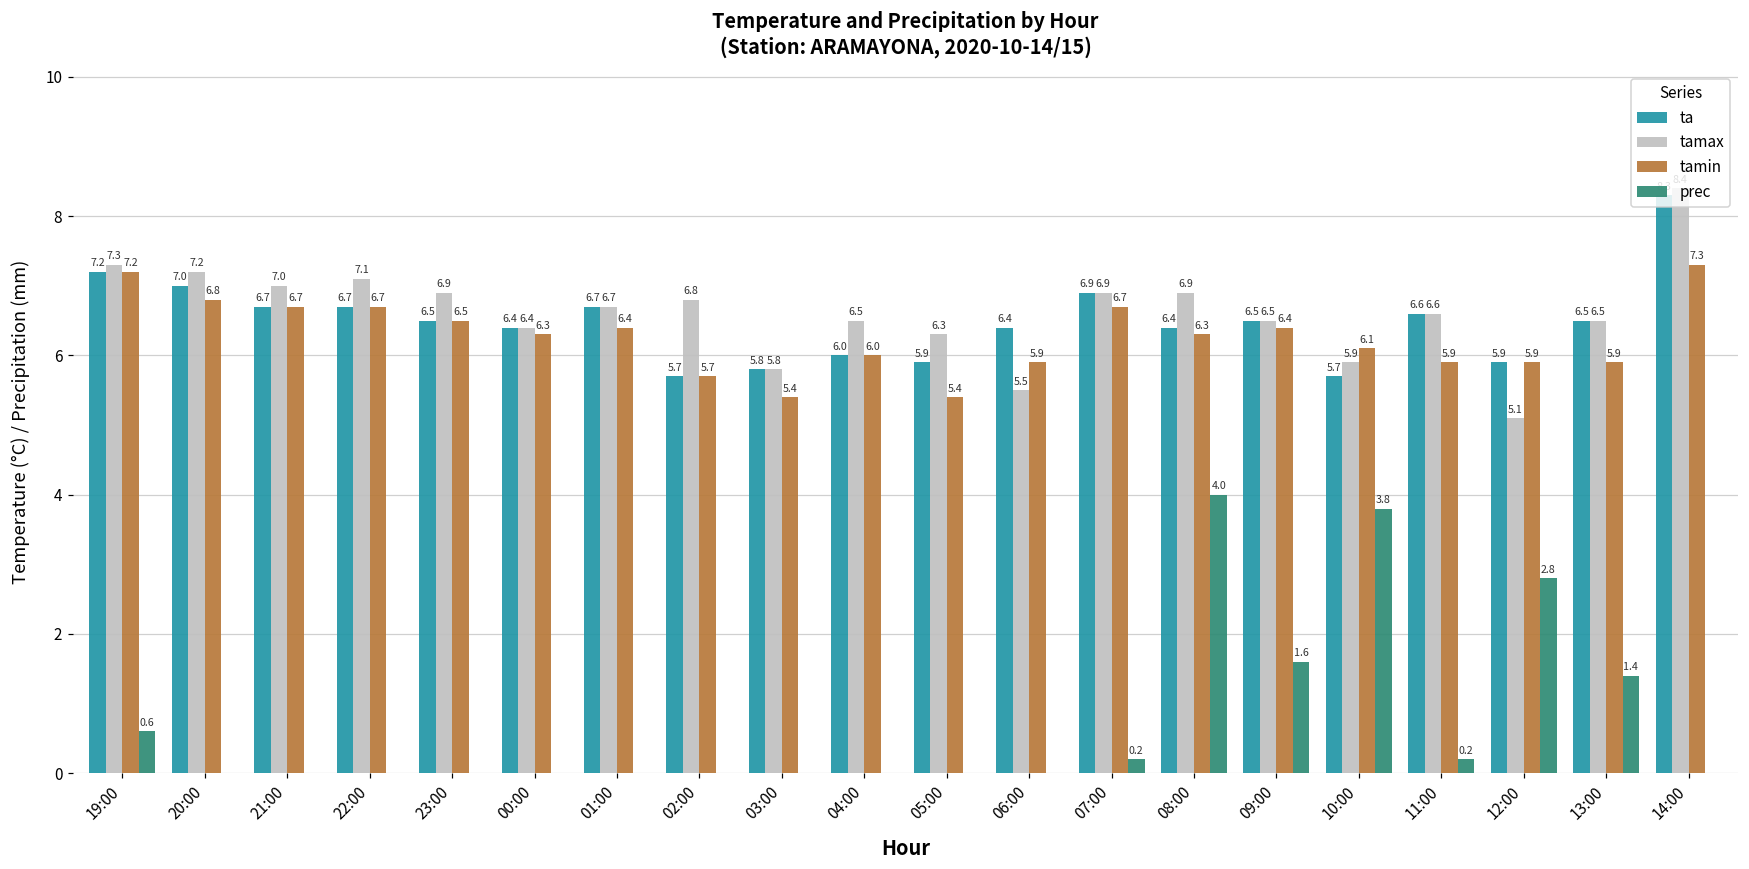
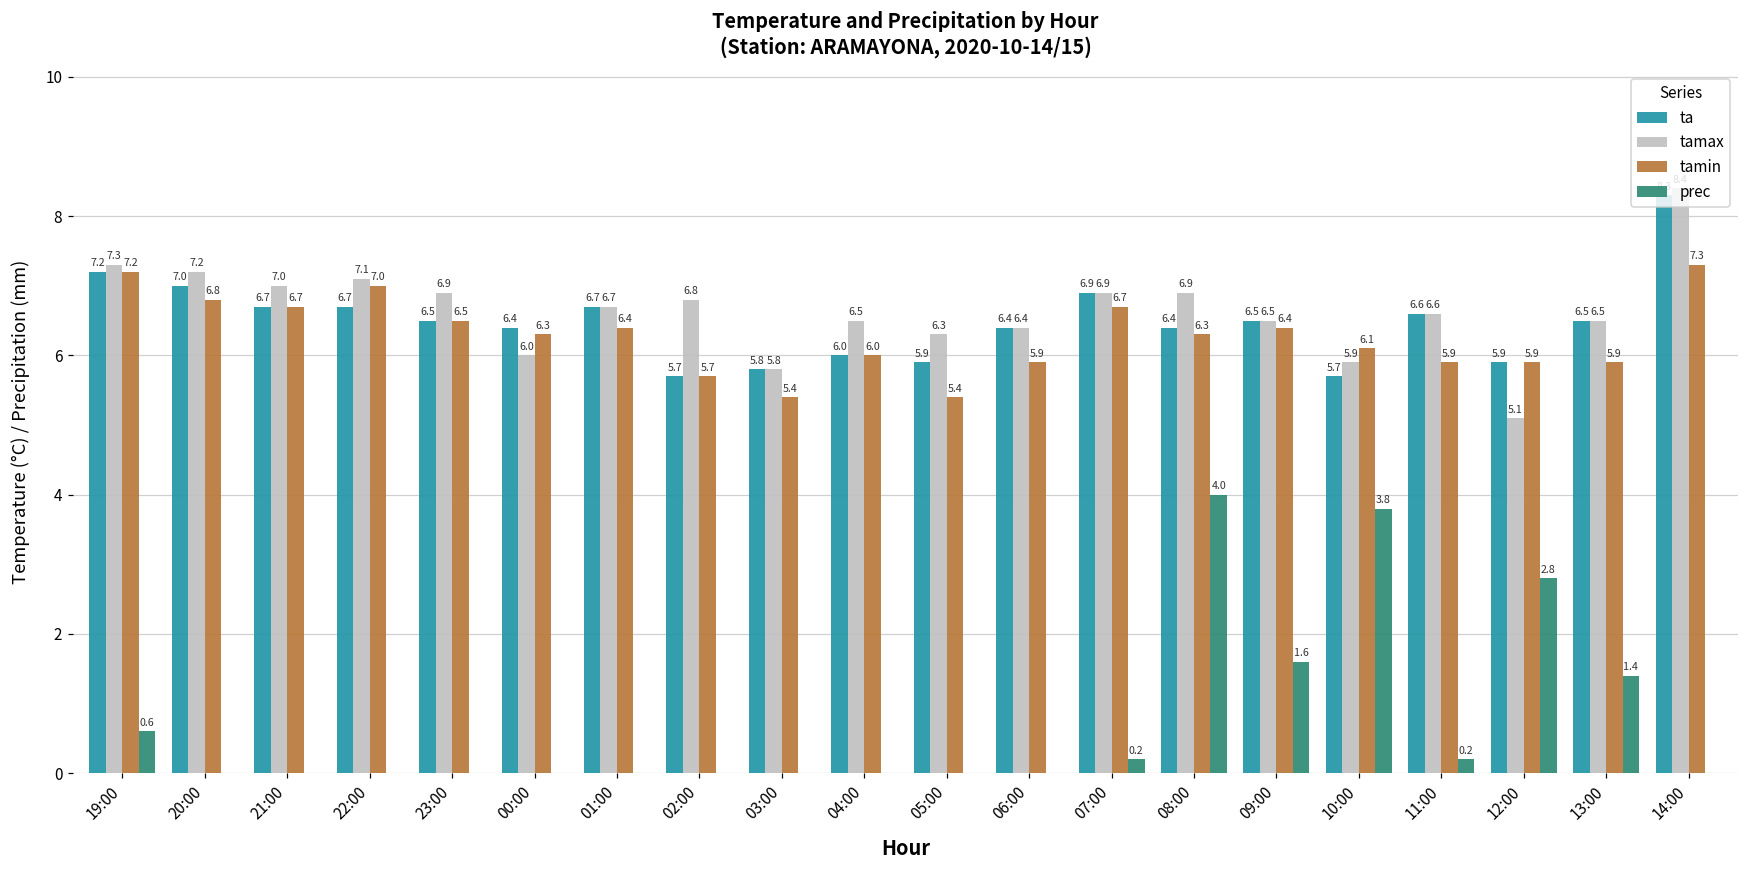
tamin, 22:00: 6.7 -> 7.0
tamax, 00:00: 6.4 -> 6.0
tamax, 06:00: 5.5 -> 6.4
